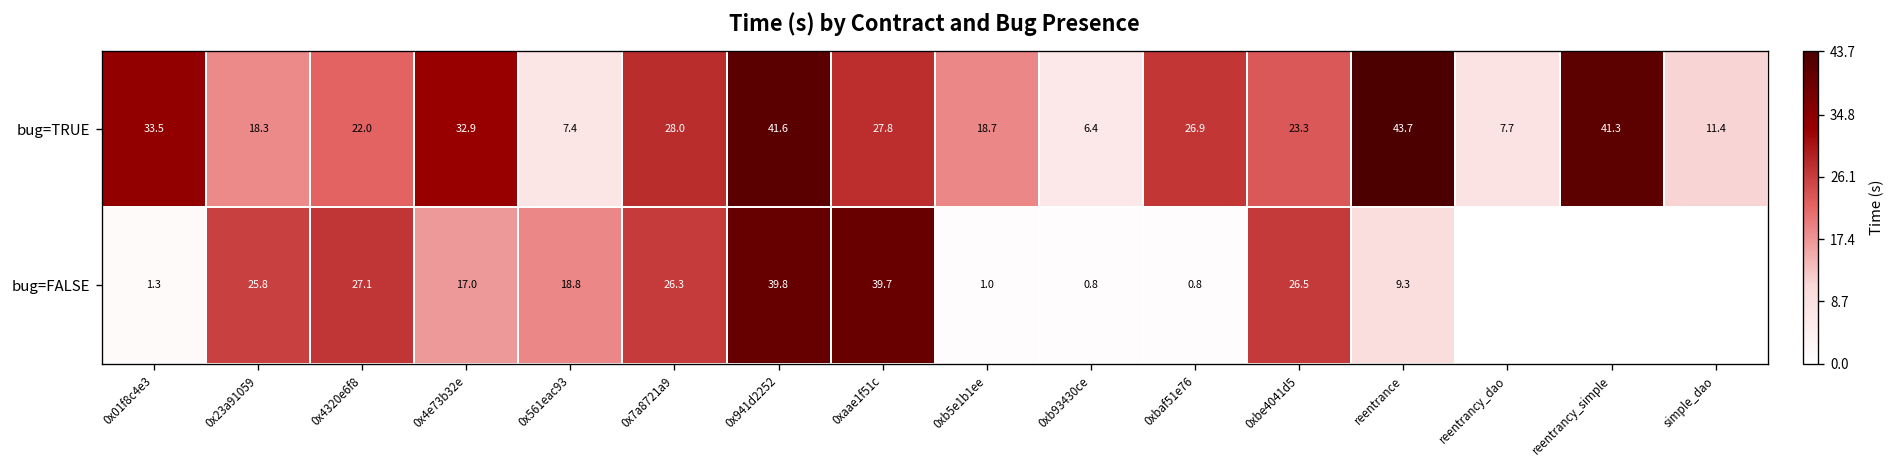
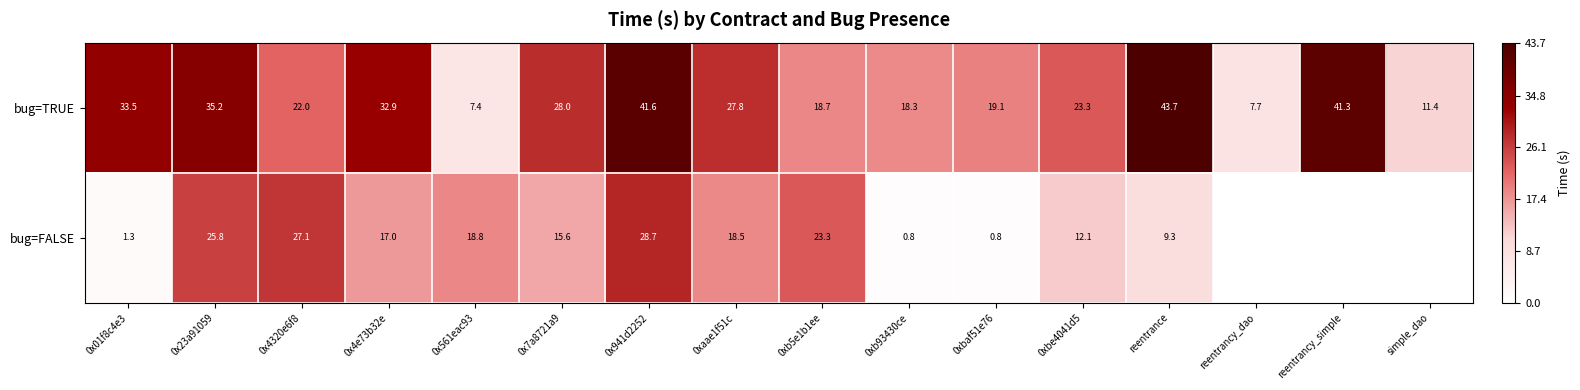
bug=TRUE, 0x23a91059: 18.3 -> 35.2
bug=TRUE, 0xb93430ce: 6.4 -> 18.3
bug=TRUE, 0xbaf51e76: 26.9 -> 19.1
bug=FALSE, 0x7a8721a9: 26.3 -> 15.6
bug=FALSE, 0x941d2252: 39.8 -> 28.7
bug=FALSE, 0xaae1f51c: 39.7 -> 18.5
bug=FALSE, 0xb5e1b1ee: 1.0 -> 23.3
bug=FALSE, 0xbe4041d5: 26.5 -> 12.1
